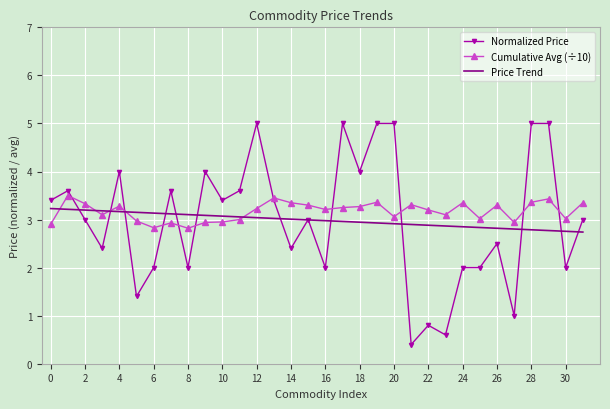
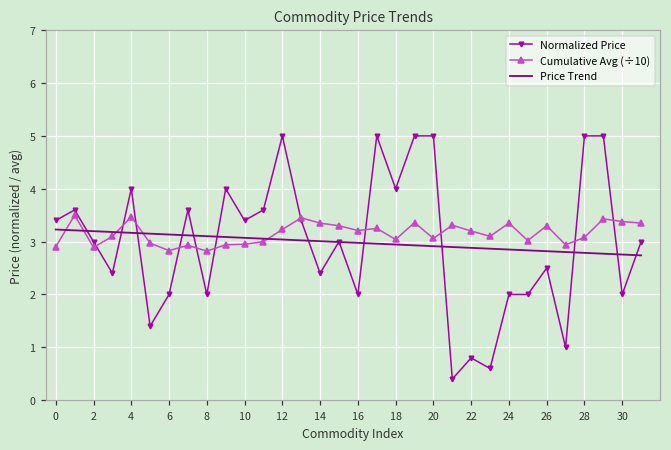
Cumulative Avg (÷10), 2: 3.3 -> 2.9
Cumulative Avg (÷10), 4: 3.3 -> 3.5
Cumulative Avg (÷10), 18: 3.3 -> 3.0
Cumulative Avg (÷10), 28: 3.4 -> 3.1
Cumulative Avg (÷10), 30: 3.0 -> 3.4
